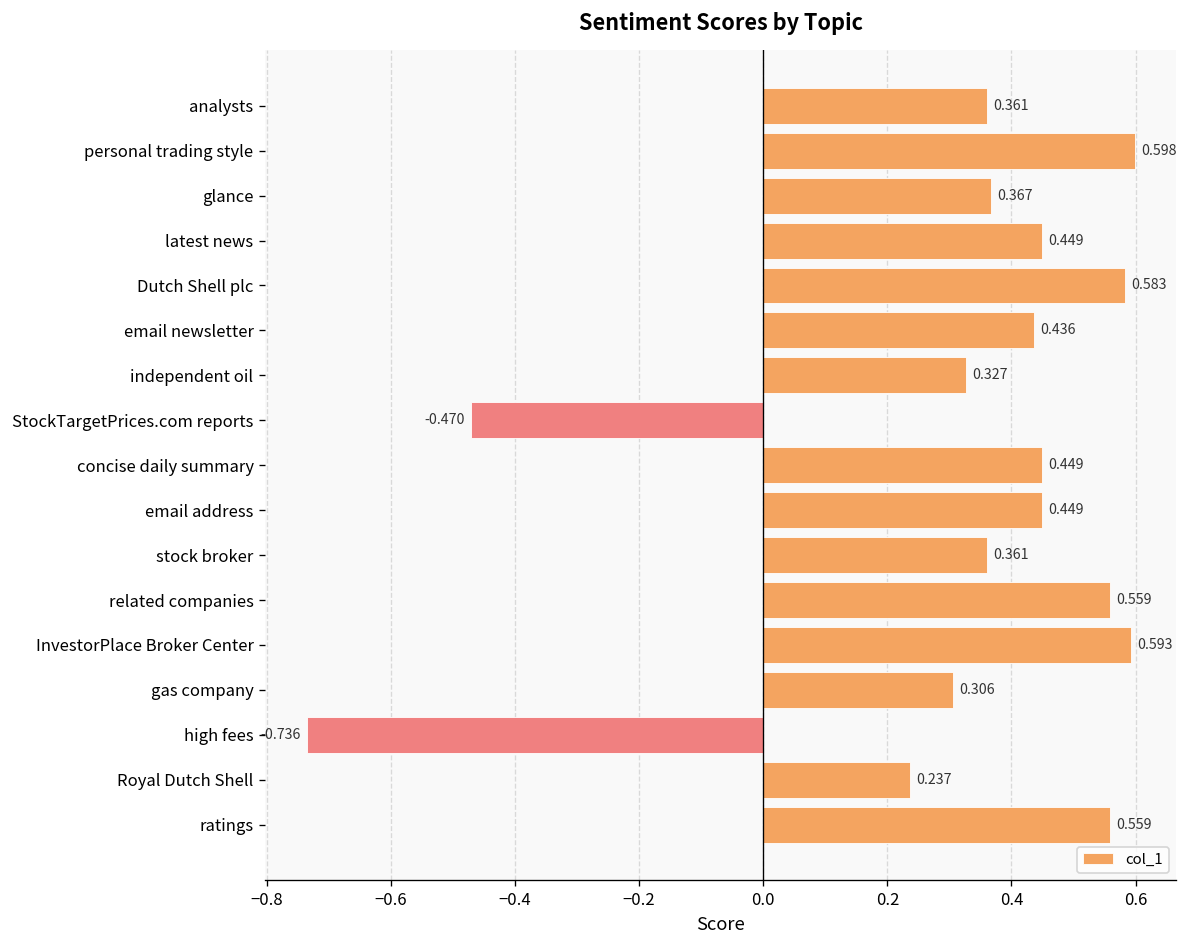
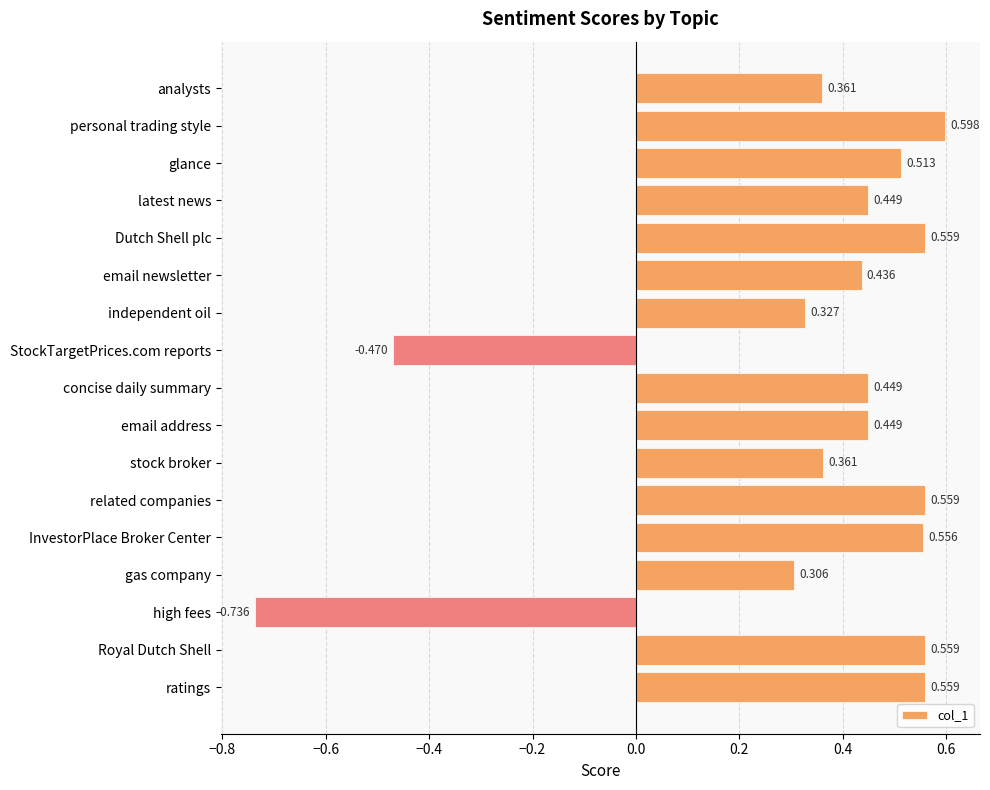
glance: 0.367 -> 0.513
Dutch Shell plc: 0.583 -> 0.559
InvestorPlace Broker Center: 0.593 -> 0.556
Royal Dutch Shell: 0.237 -> 0.559
